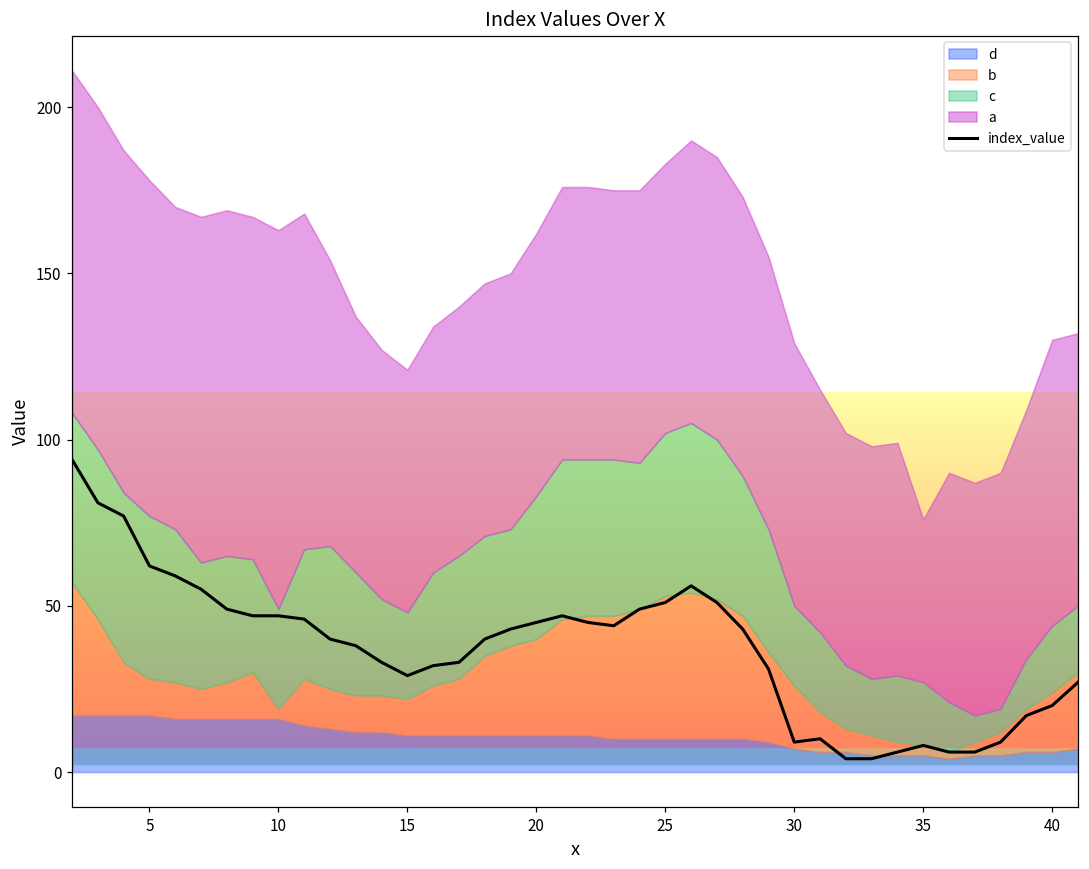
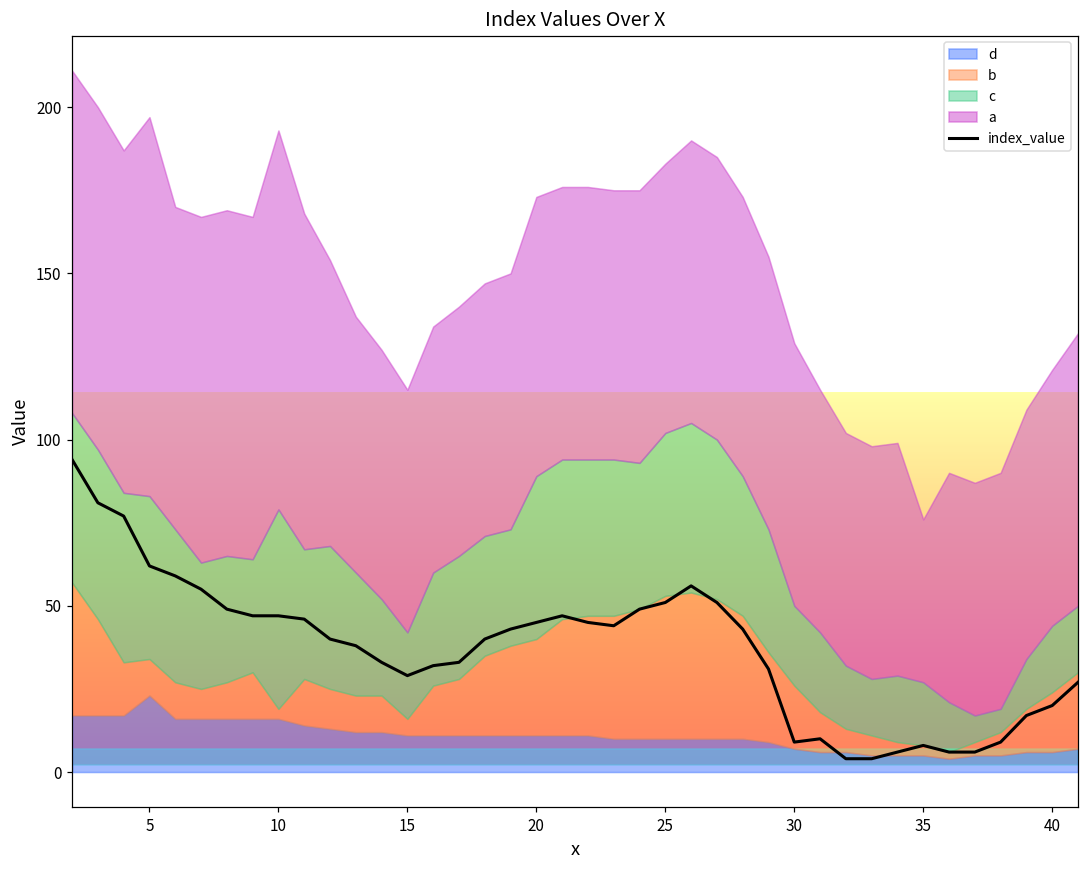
d, 5: 17 -> 23
a, 5: 101 -> 114
c, 10: 30 -> 60
b, 15: 11 -> 5
c, 20: 43 -> 49
a, 20: 79 -> 84
a, 40: 86 -> 77
